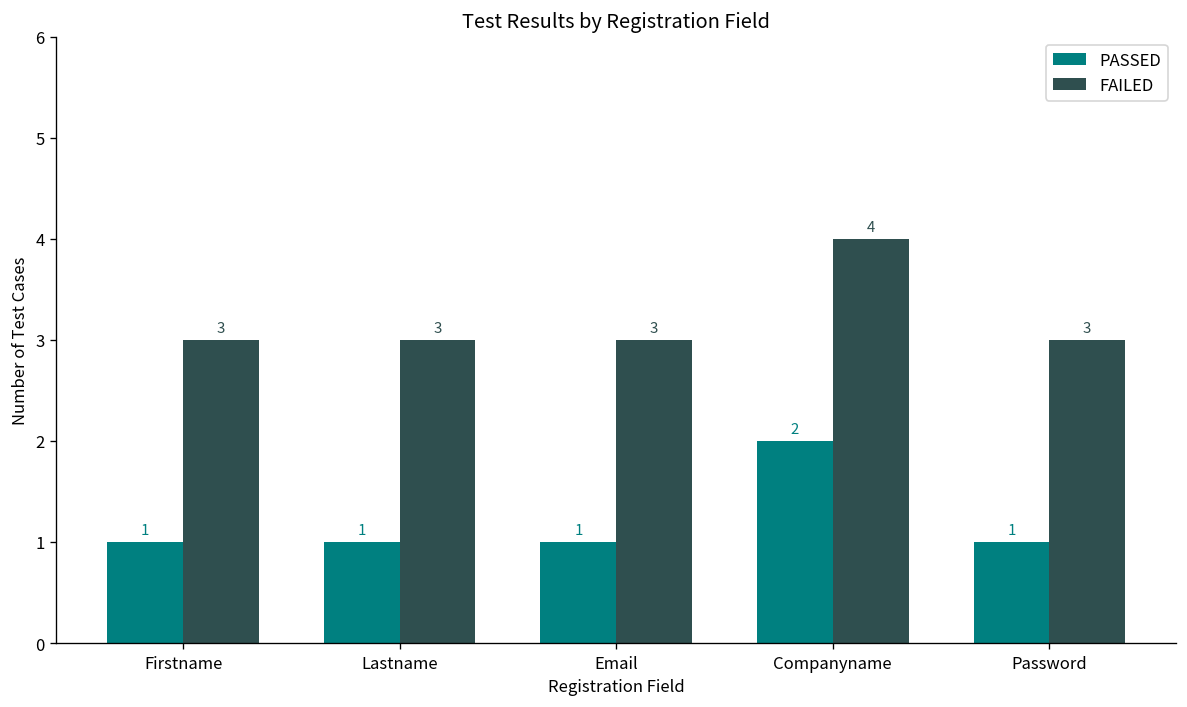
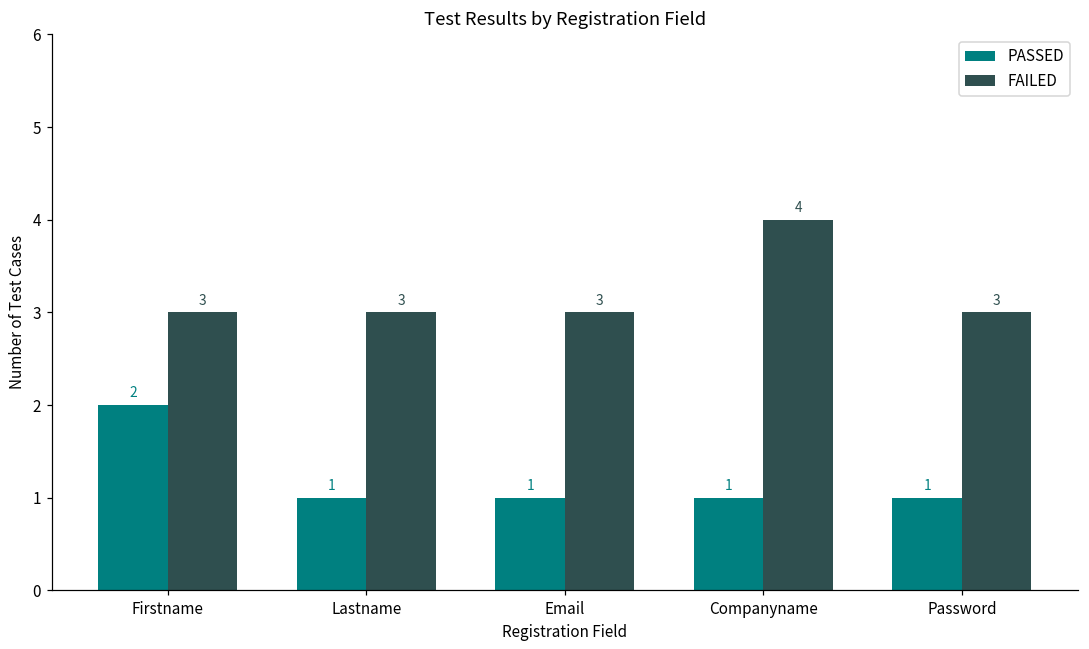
PASSED, Firstname: 1 -> 2
PASSED, Companyname: 2 -> 1
